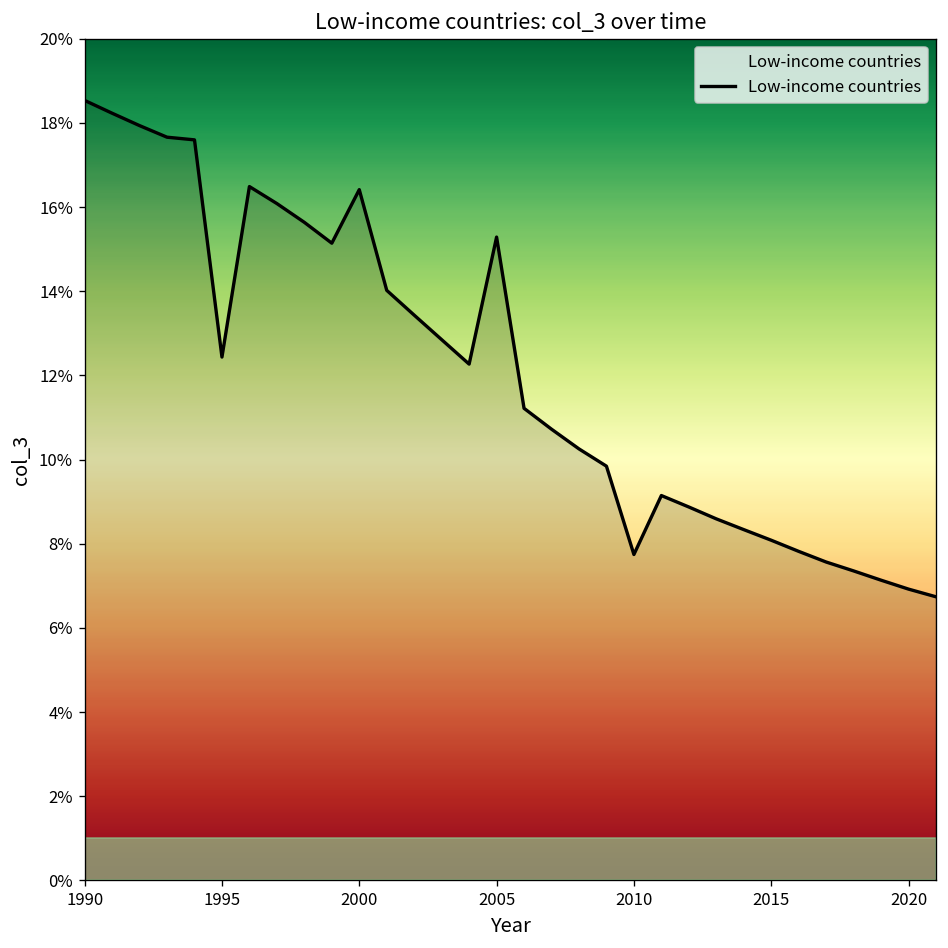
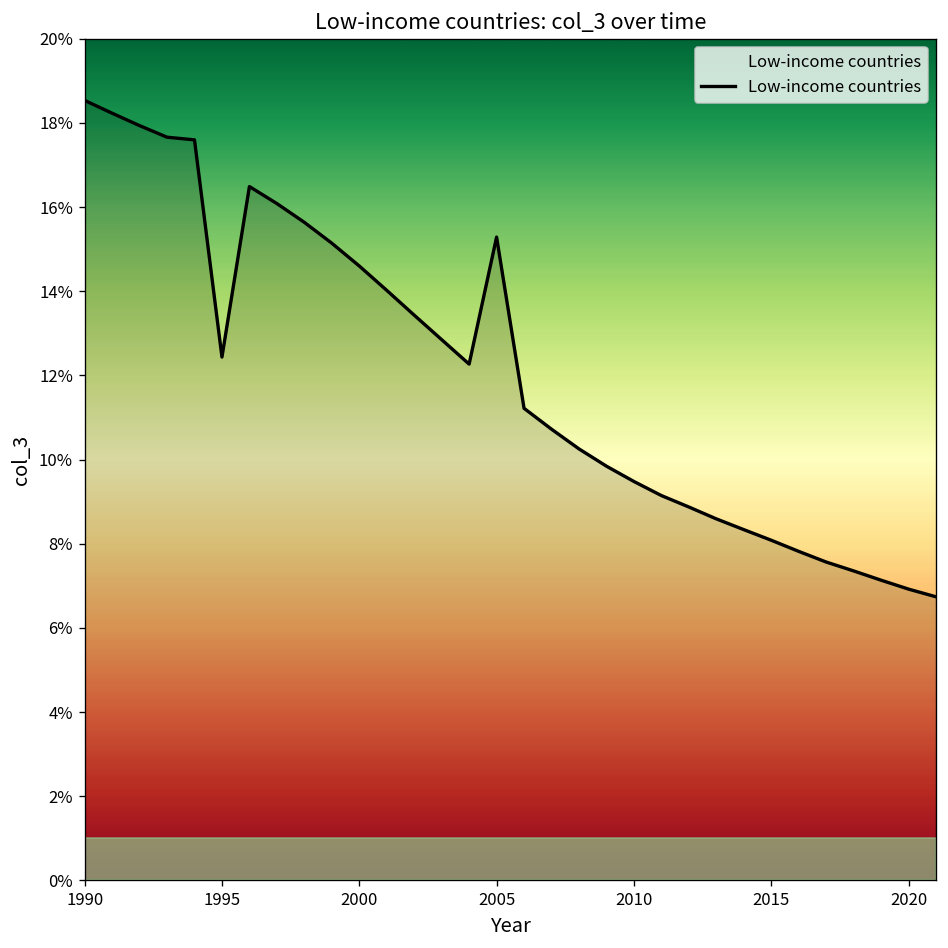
2000: 16.4% -> 14.6%
2010: 7.7% -> 9.5%
